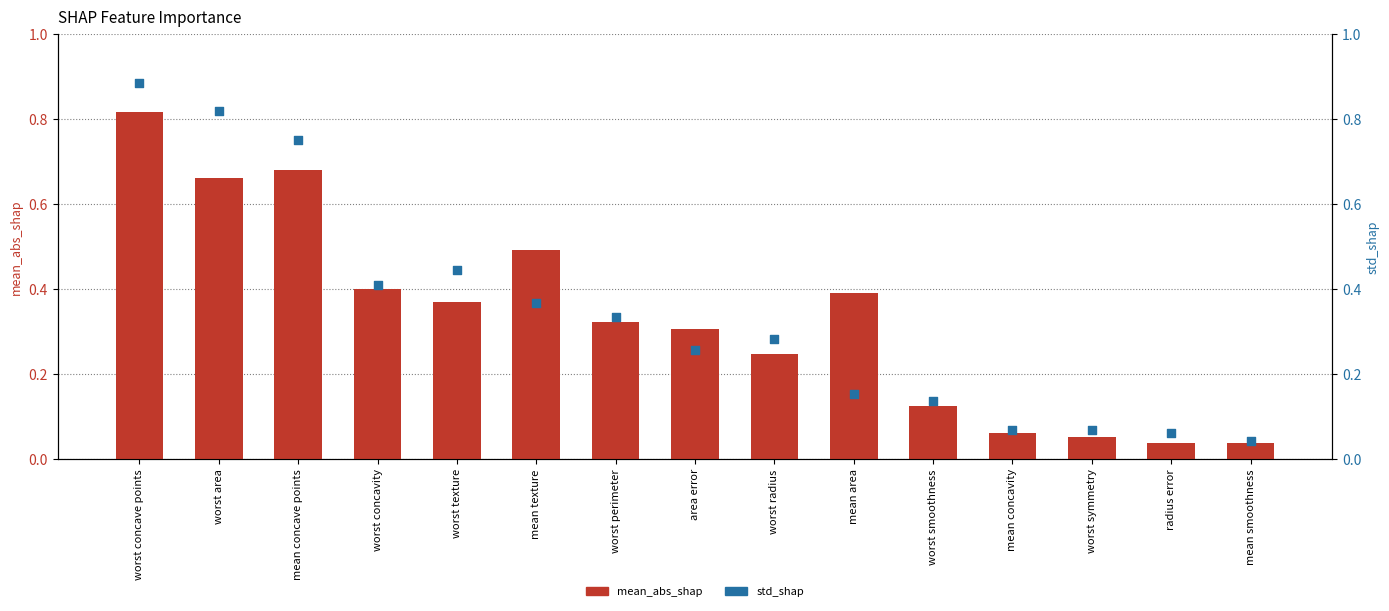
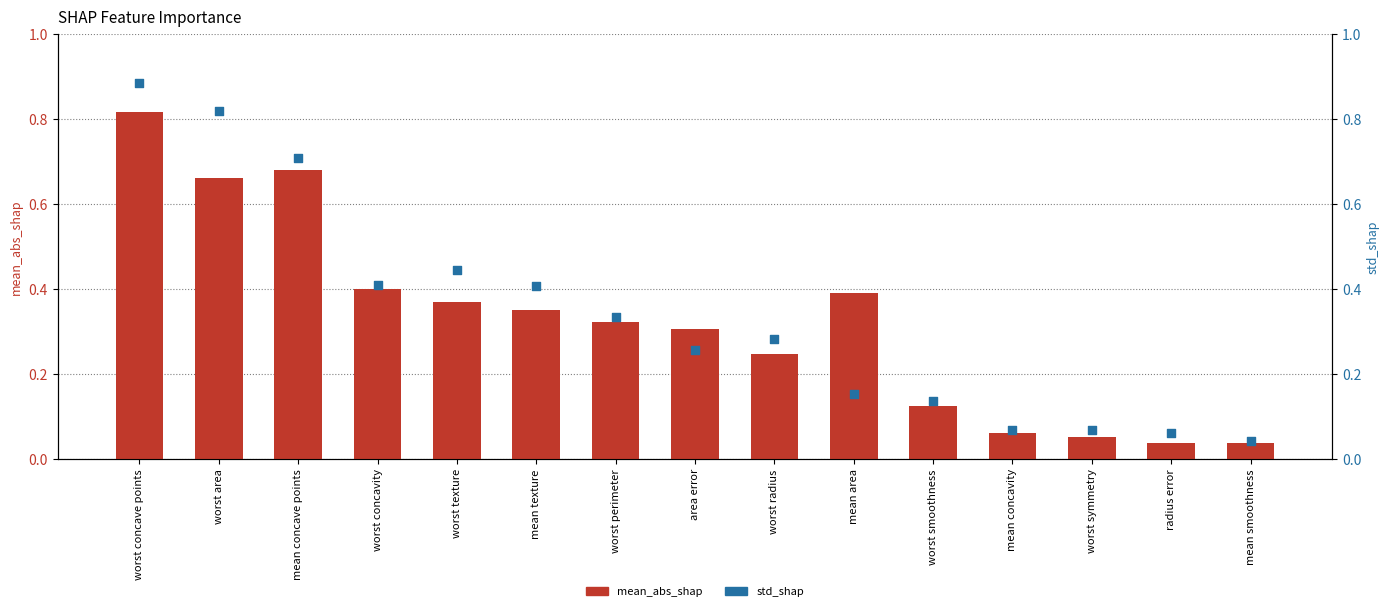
mean_abs_shap, mean texture: 0.49 -> 0.35
std_shap, mean concave points: 0.75 -> 0.71
std_shap, mean texture: 0.37 -> 0.41
